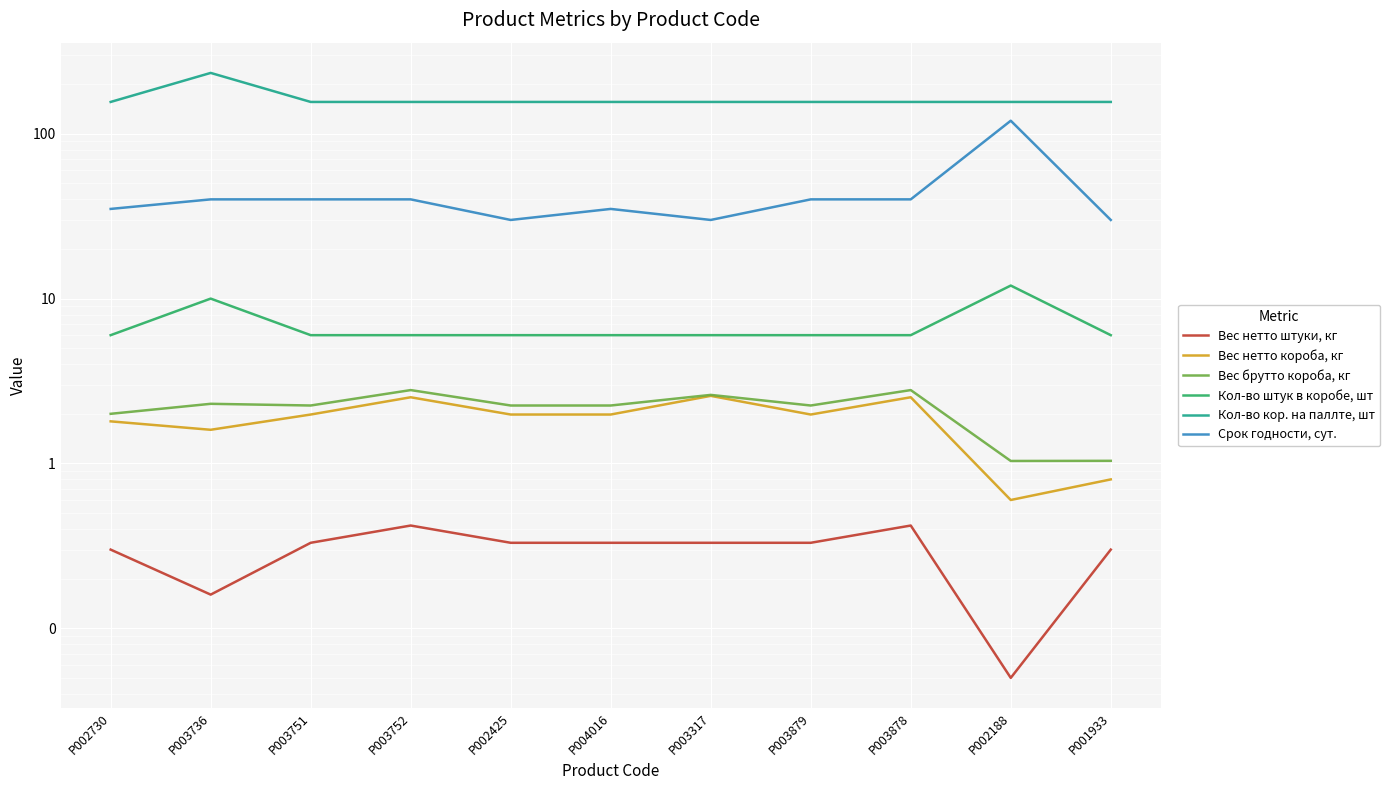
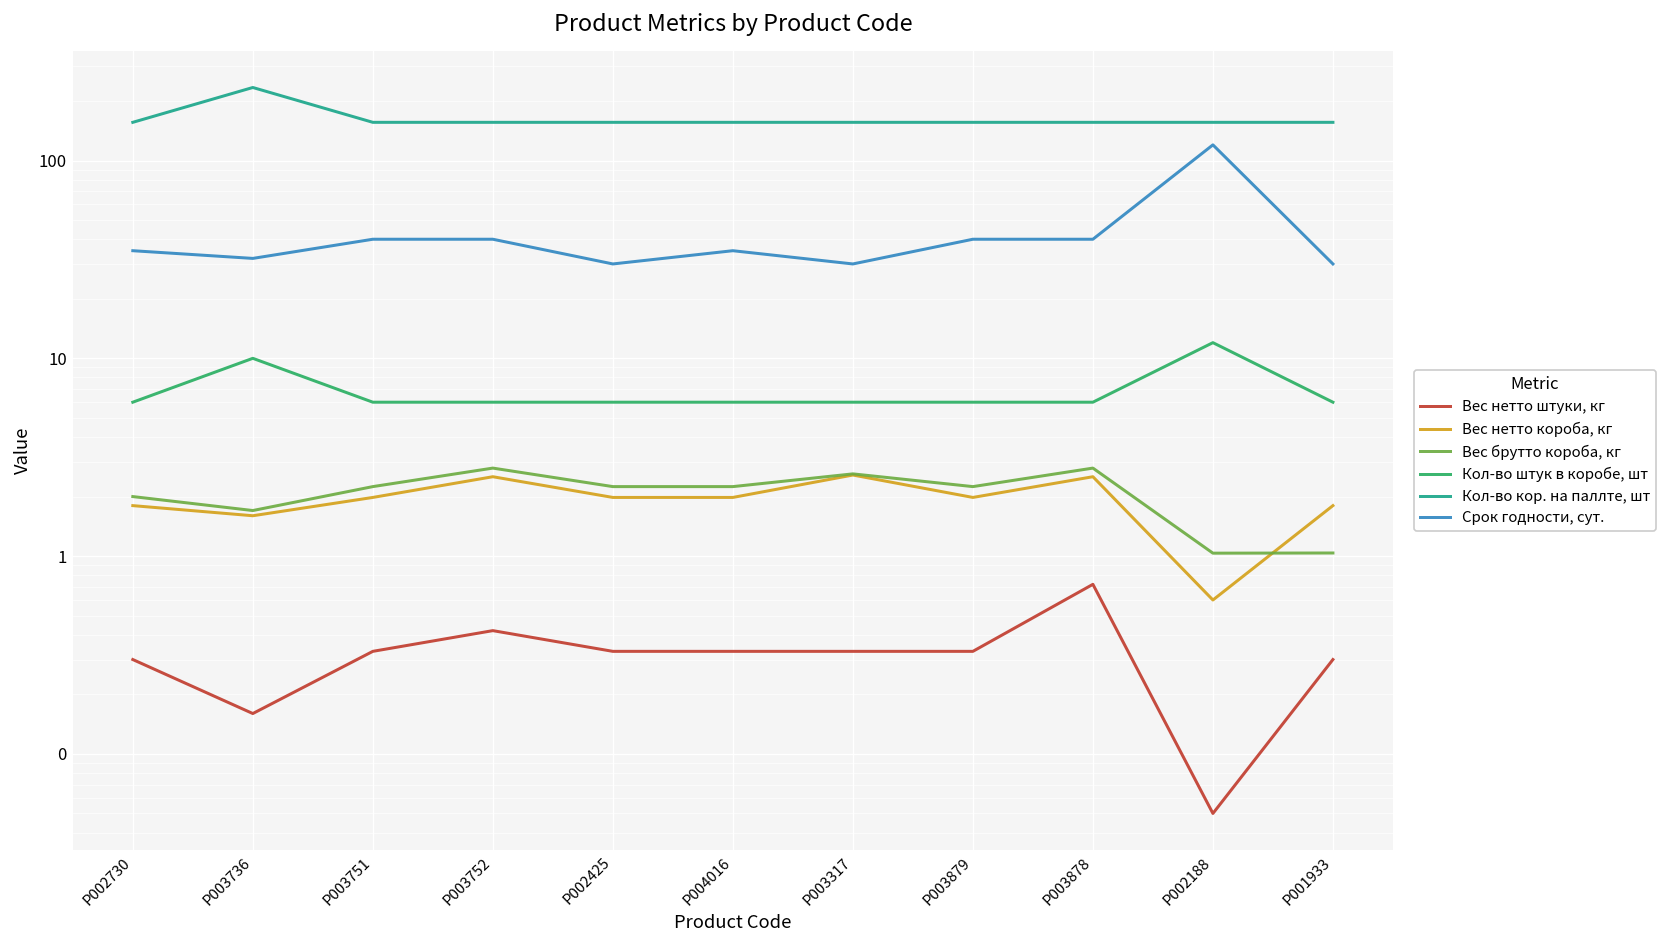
Вес брутто короба, кг, P003736: 2.3 -> 1.7
Срок годности, сут., P003736: 40 -> 32
Вес нетто штуки, кг, P003878: 0.42 -> 0.7
Вес нетто короба, кг, P001933: 0.8 -> 1.8
